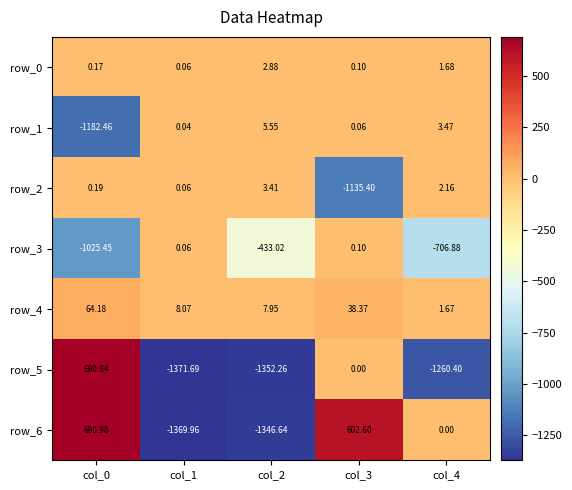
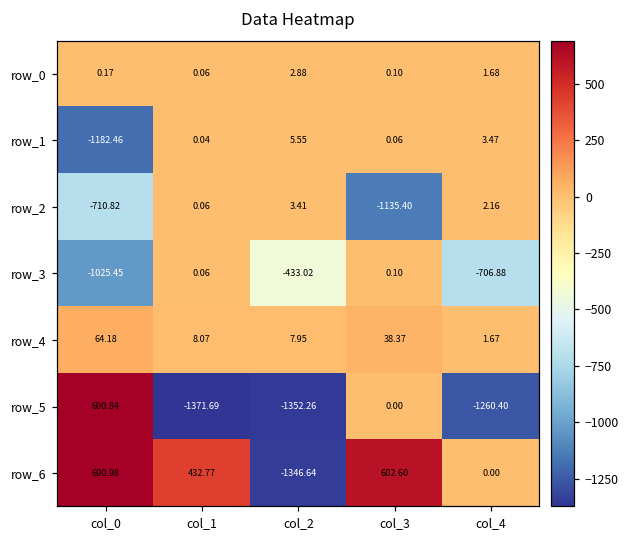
row_2, col_0: 0.19 -> -710.82
row_6, col_1: -1369.96 -> 432.77
